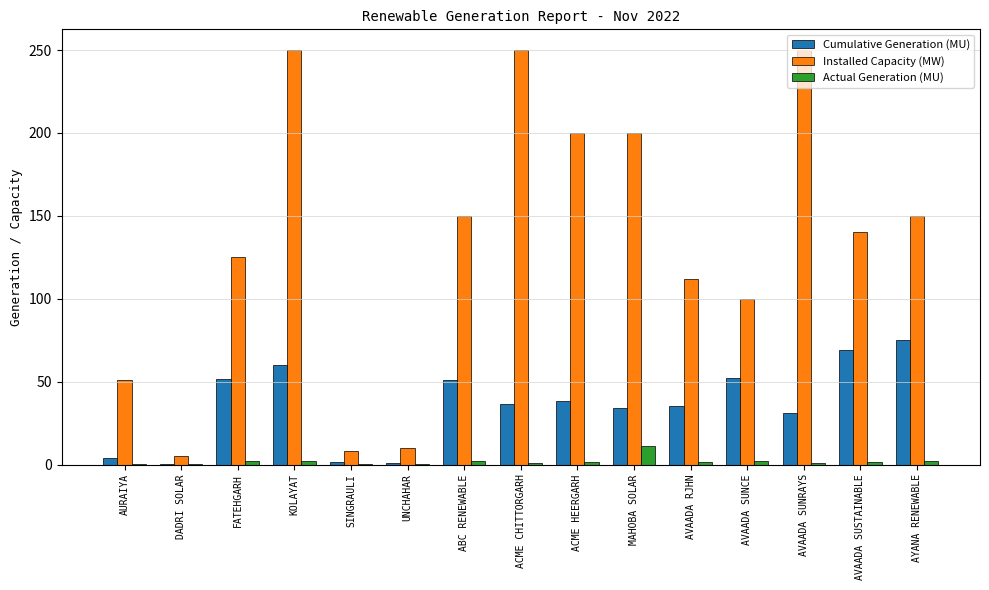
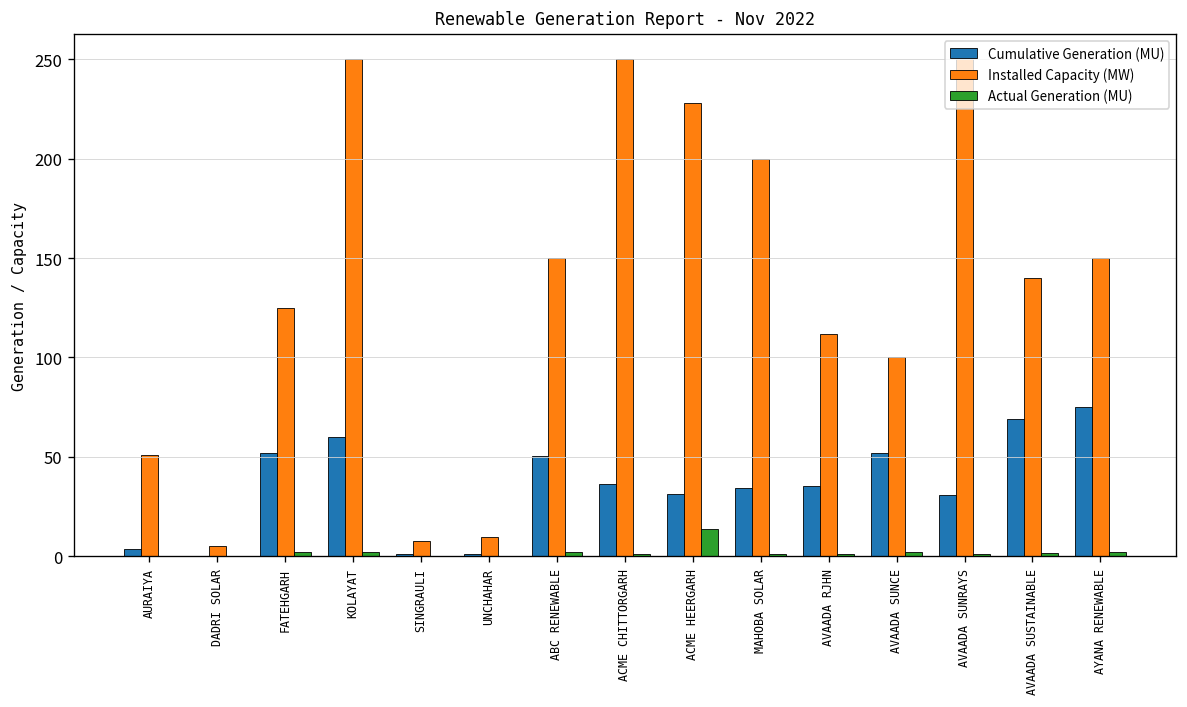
Cumulative Generation (MU), ACME HEERGARH: 38 -> 31
Installed Capacity (MW), ACME HEERGARH: 200 -> 228
Actual Generation (MU), ACME HEERGARH: 2 -> 14
Actual Generation (MU), MAHOBA SOLAR: 11 -> 1
